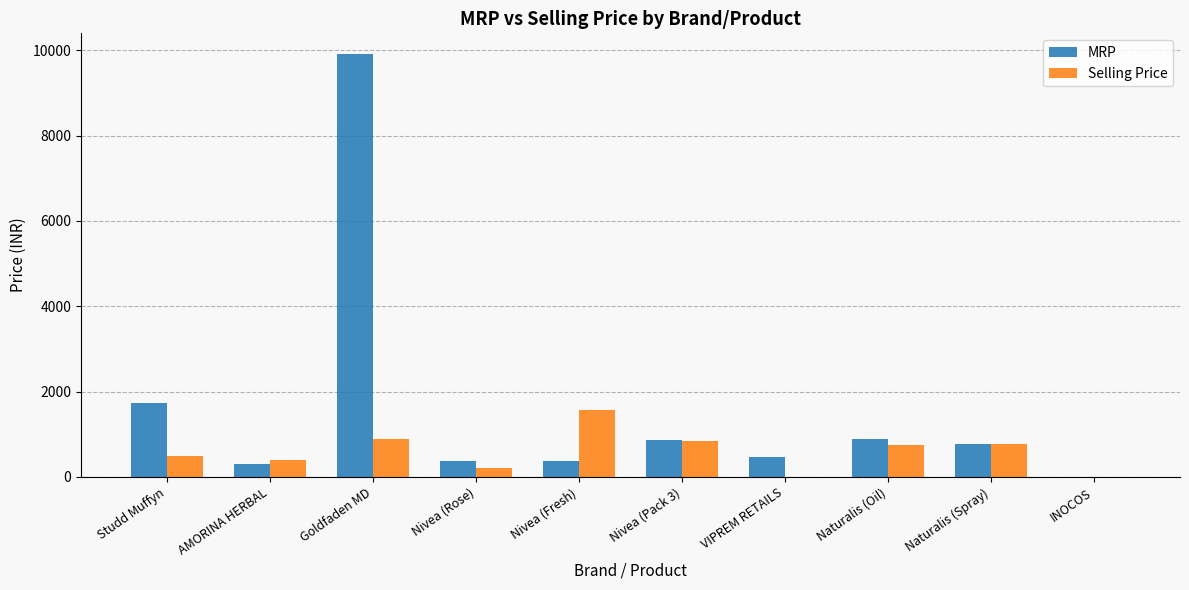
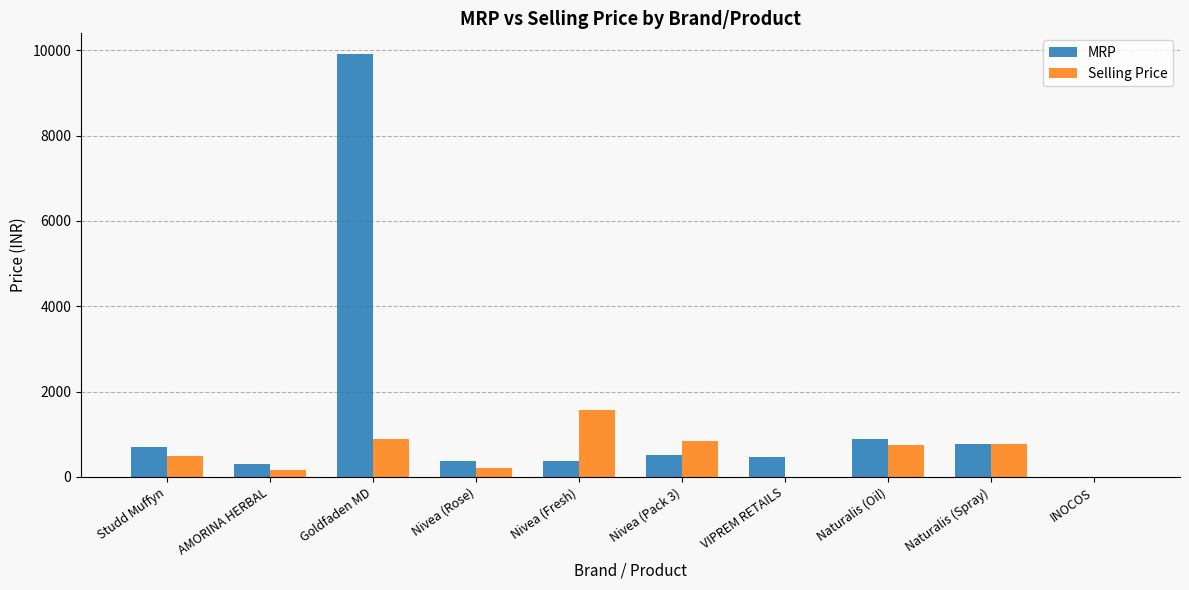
MRP, Studd Muffyn: 1700 -> 700
Selling Price, AMORINA HERBAL: 400 -> 200
MRP, Nivea (Pack 3): 900 -> 500
